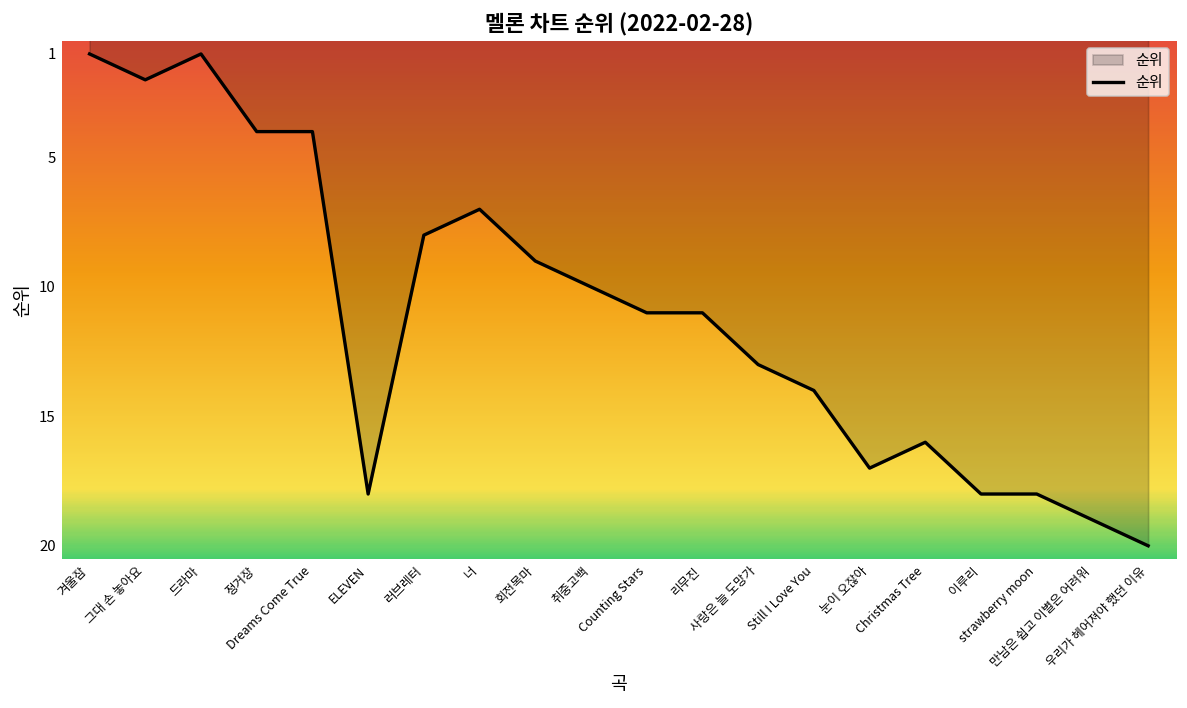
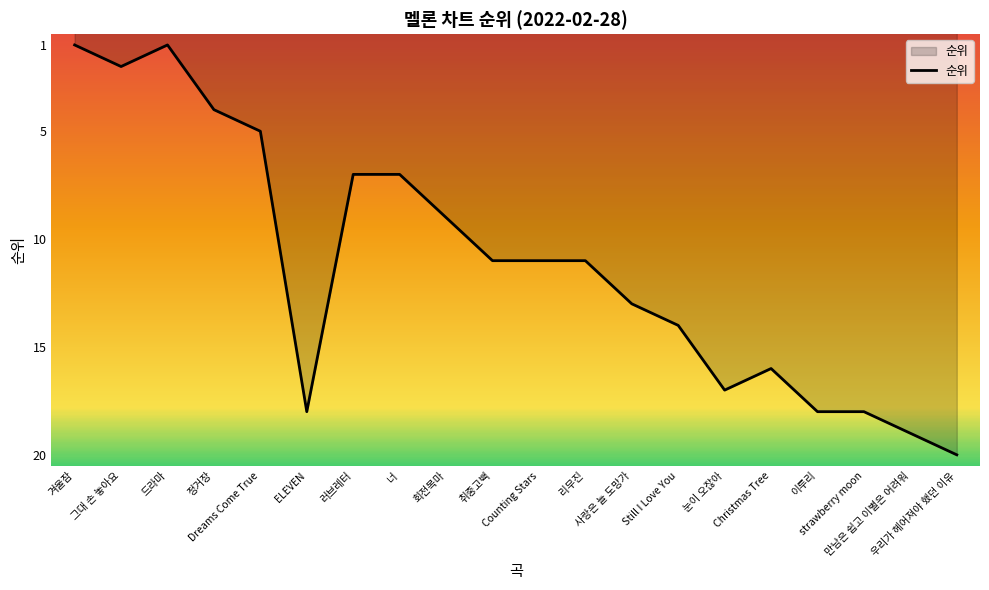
Dreams Come True: 4 -> 5
러브레터: 8 -> 7
취중고백: 10 -> 11
